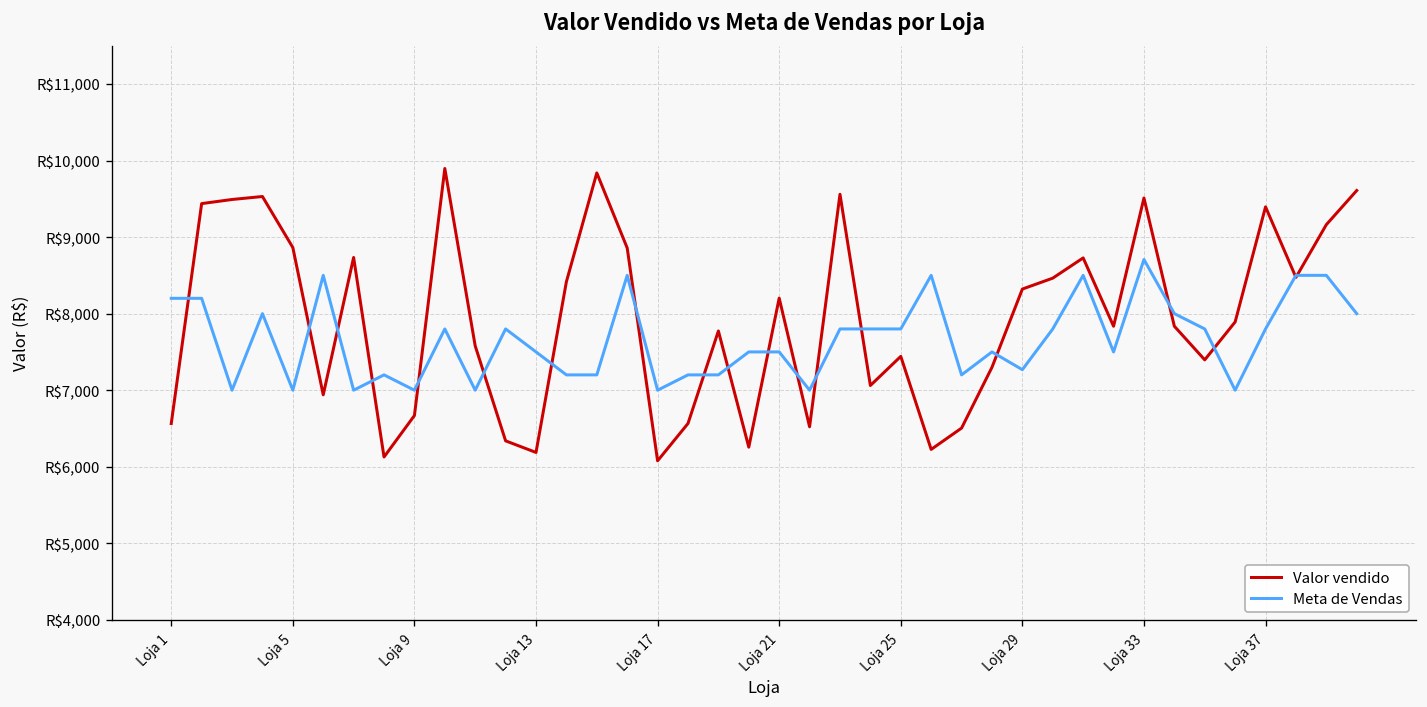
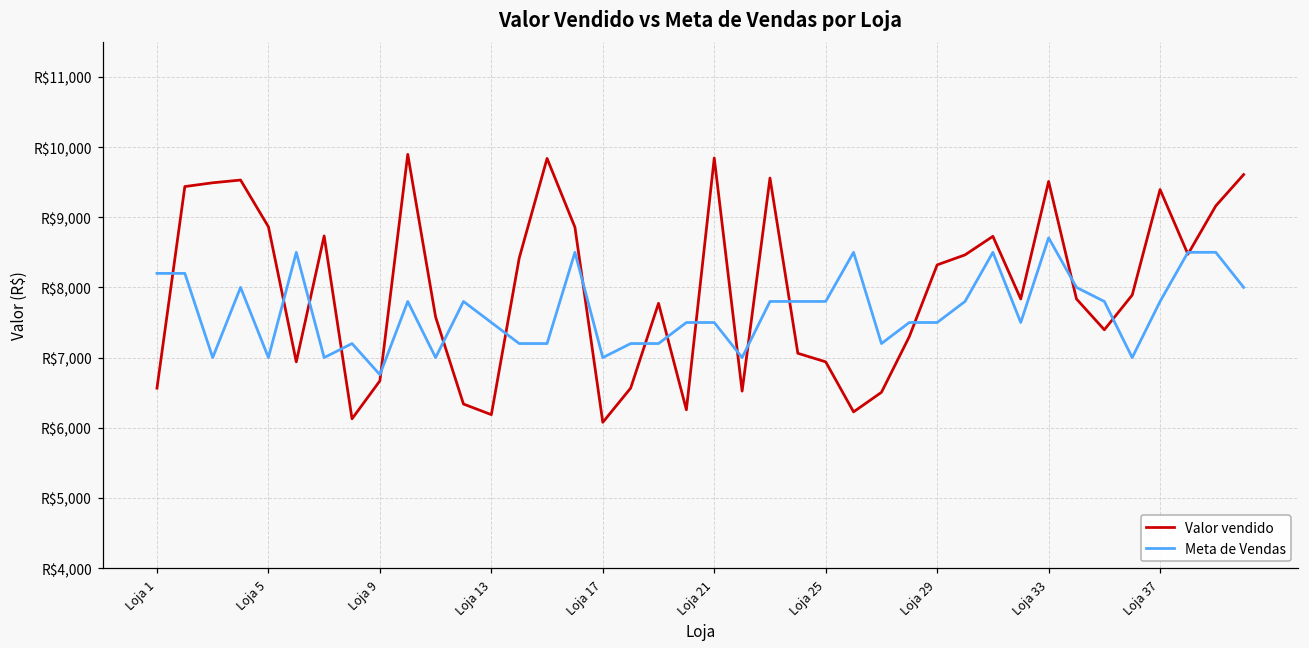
Meta de Vendas, Loja 9: R$7,000 -> R$6,800
Valor vendido, Loja 21: R$8,200 -> R$9,800
Valor vendido, Loja 25: R$7,400 -> R$6,900
Meta de Vendas, Loja 29: R$7,300 -> R$7,500
